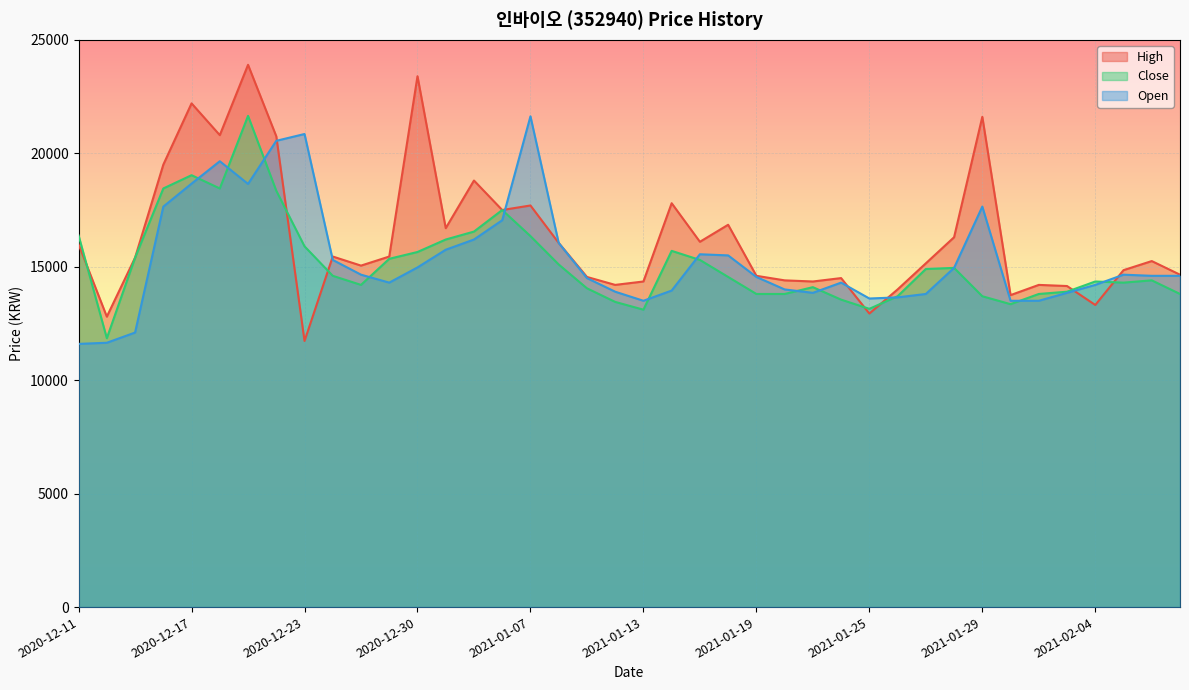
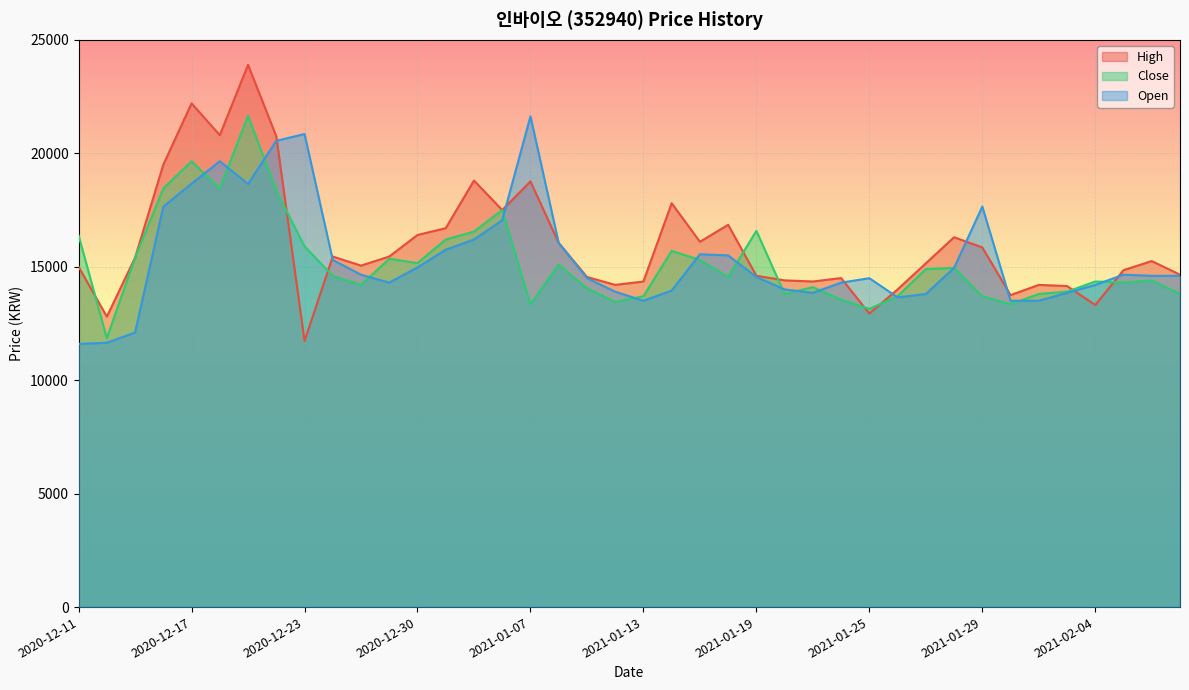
High, 2020-12-11: 16000 -> 15000
Close, 2020-12-17: 19000 -> 19700
High, 2020-12-30: 23400 -> 16400
Close, 2020-12-30: 15700 -> 15200
High, 2021-01-07: 17700 -> 18800
Close, 2021-01-07: 16400 -> 13300
Close, 2021-01-13: 13100 -> 13700
Close, 2021-01-19: 13800 -> 16600
Open, 2021-01-25: 13600 -> 14500
High, 2021-01-29: 21600 -> 15900
